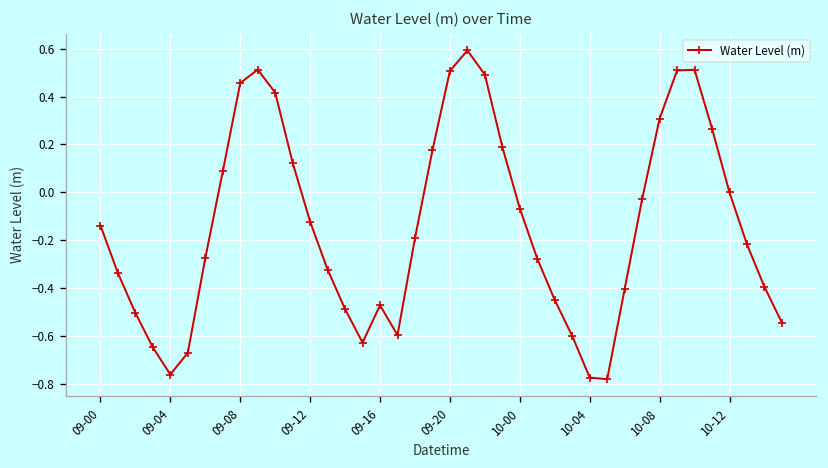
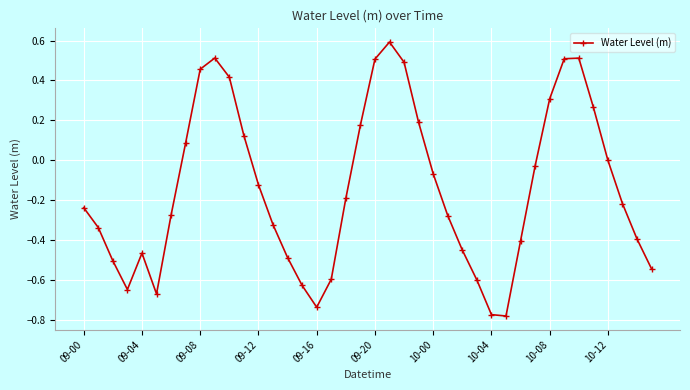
09-00: -0.14 -> -0.24
09-04: -0.76 -> -0.47
09-16: -0.47 -> -0.74
